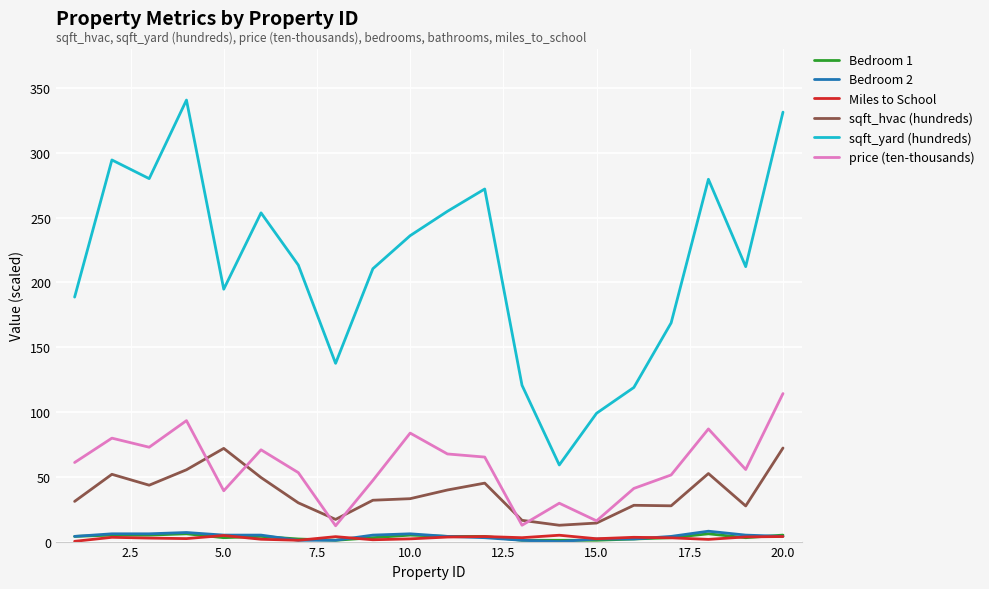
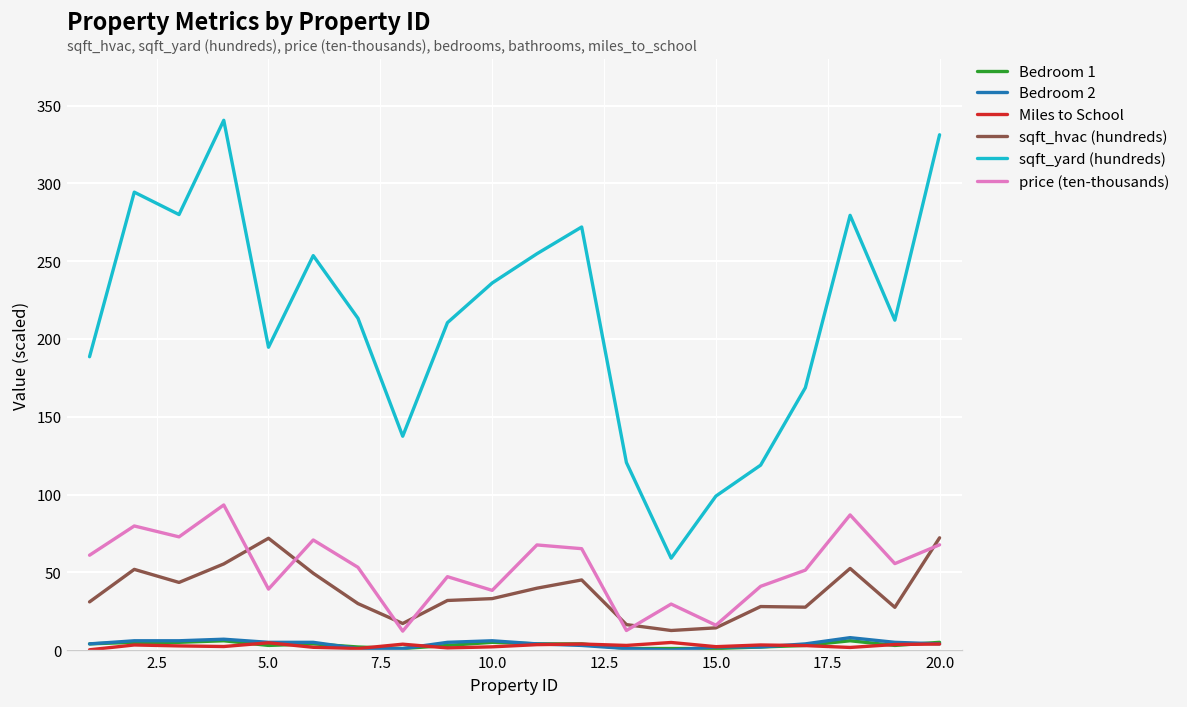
price (ten-thousands), 10.0: 84 -> 38
price (ten-thousands), 20.0: 114 -> 68
